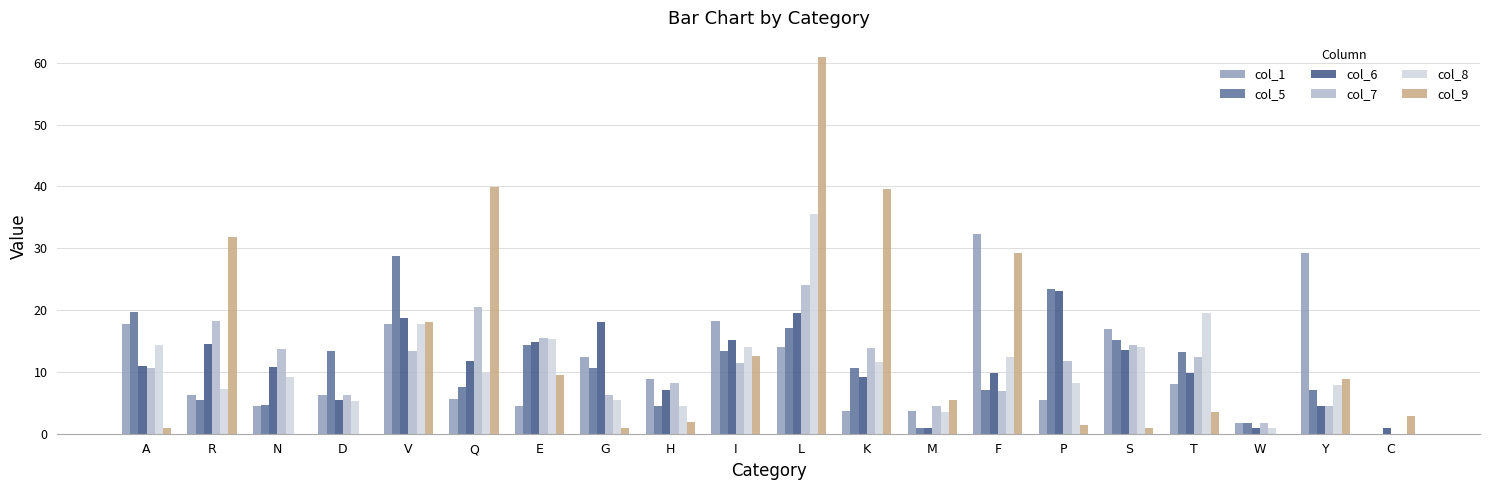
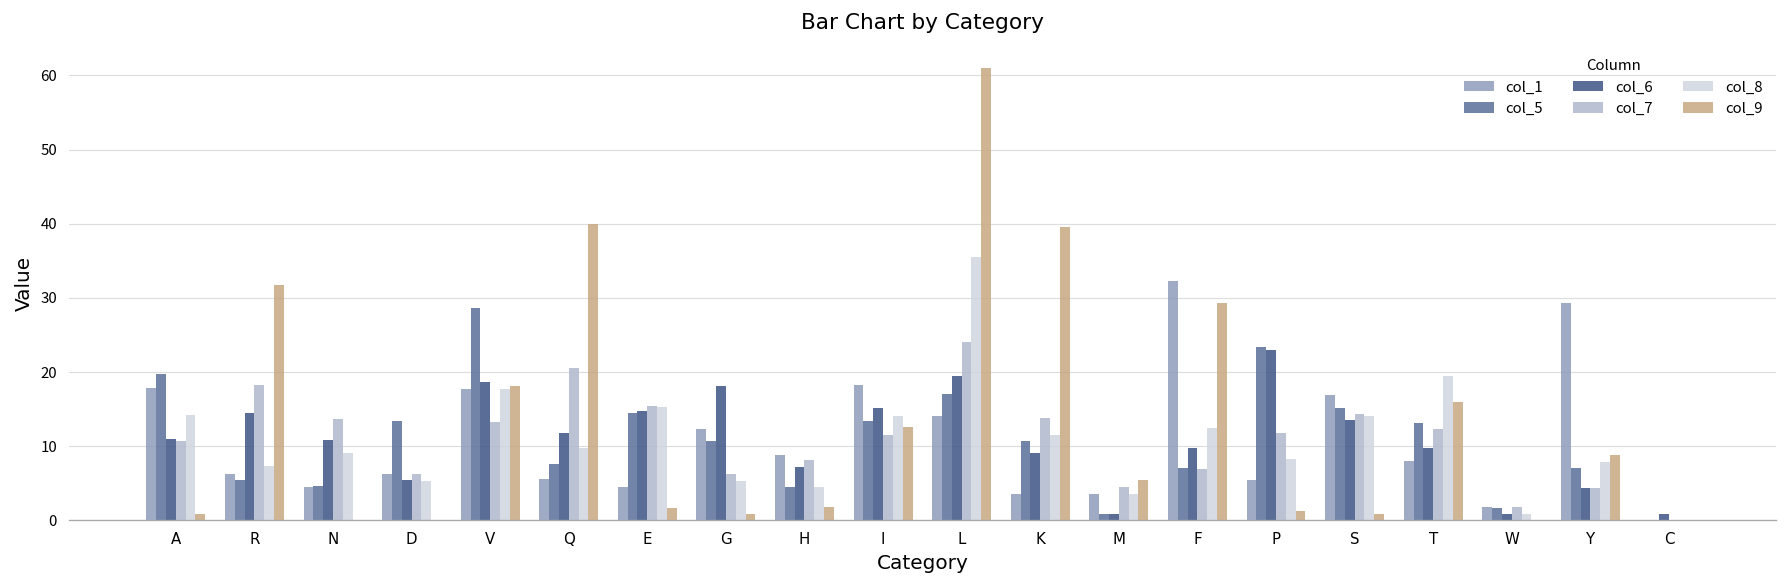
col_9, E: 9 -> 2
col_9, T: 4 -> 16
col_9, C: 3 -> 0
